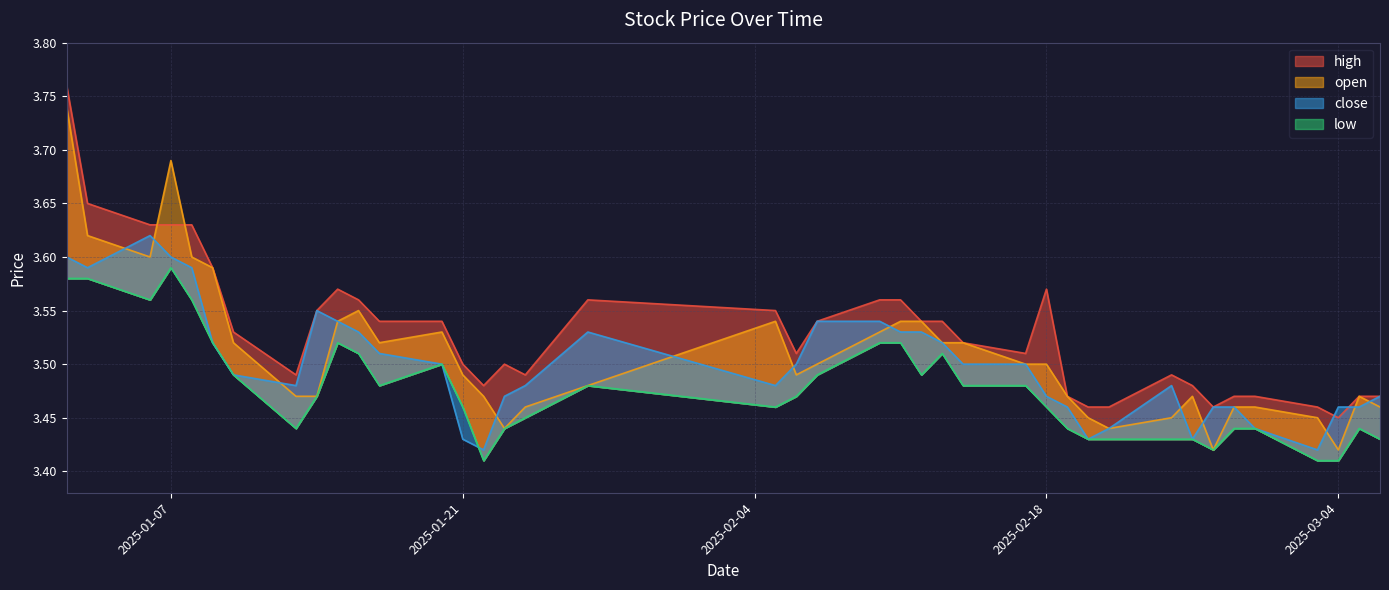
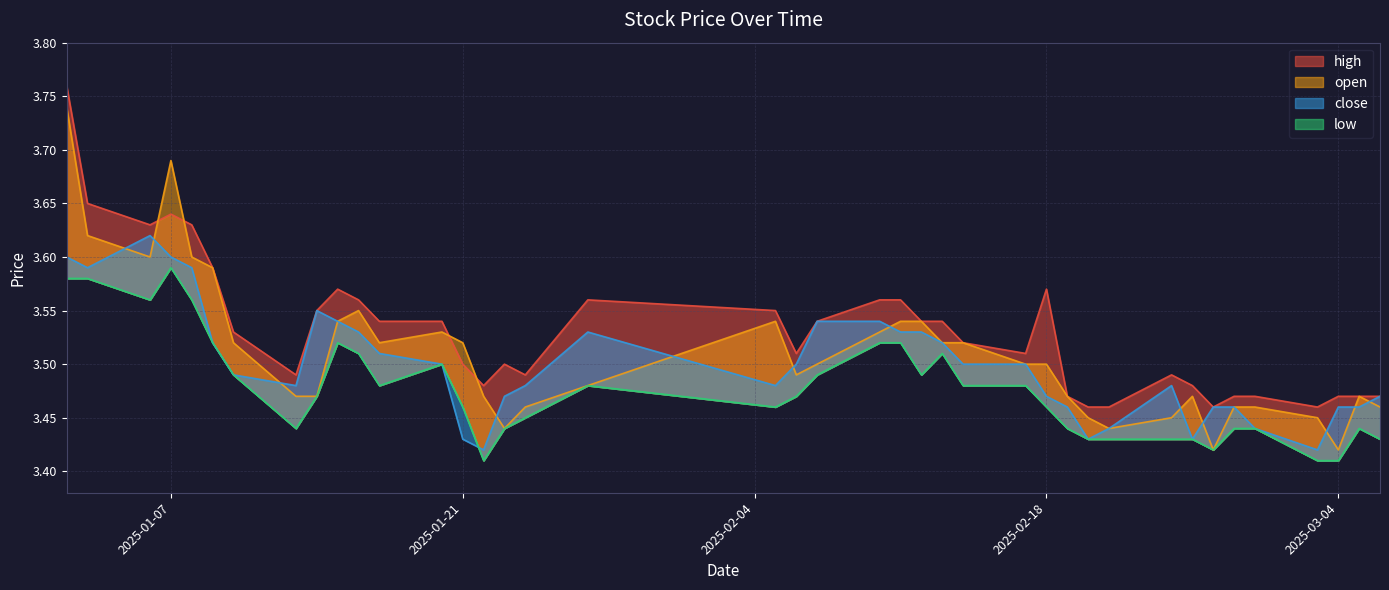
high, 2025-01-07: 3.63 -> 3.64
open, 2025-01-21: 3.49 -> 3.52
high, 2025-03-04: 3.45 -> 3.47
